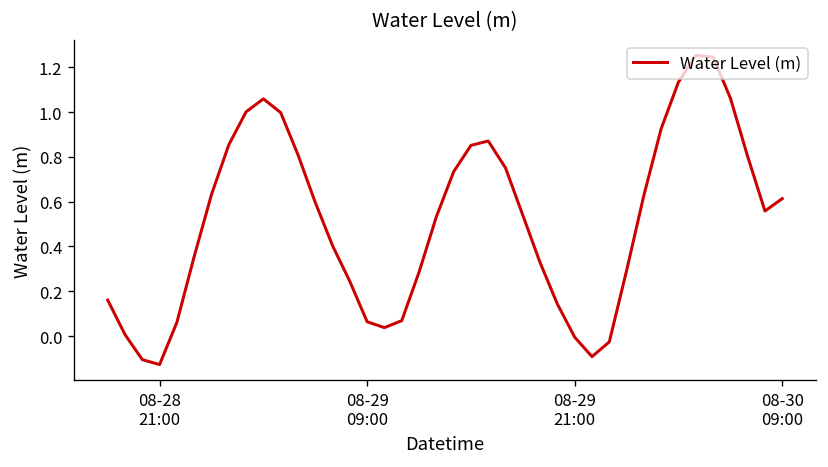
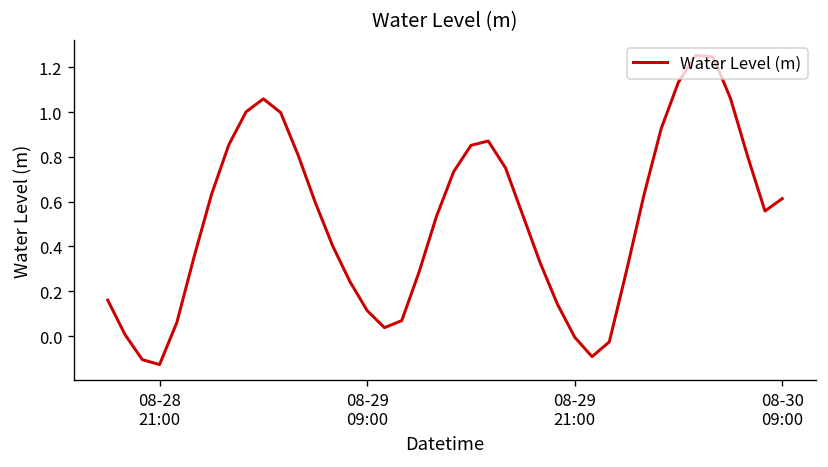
08-29 09:00: 0.06 -> 0.11
